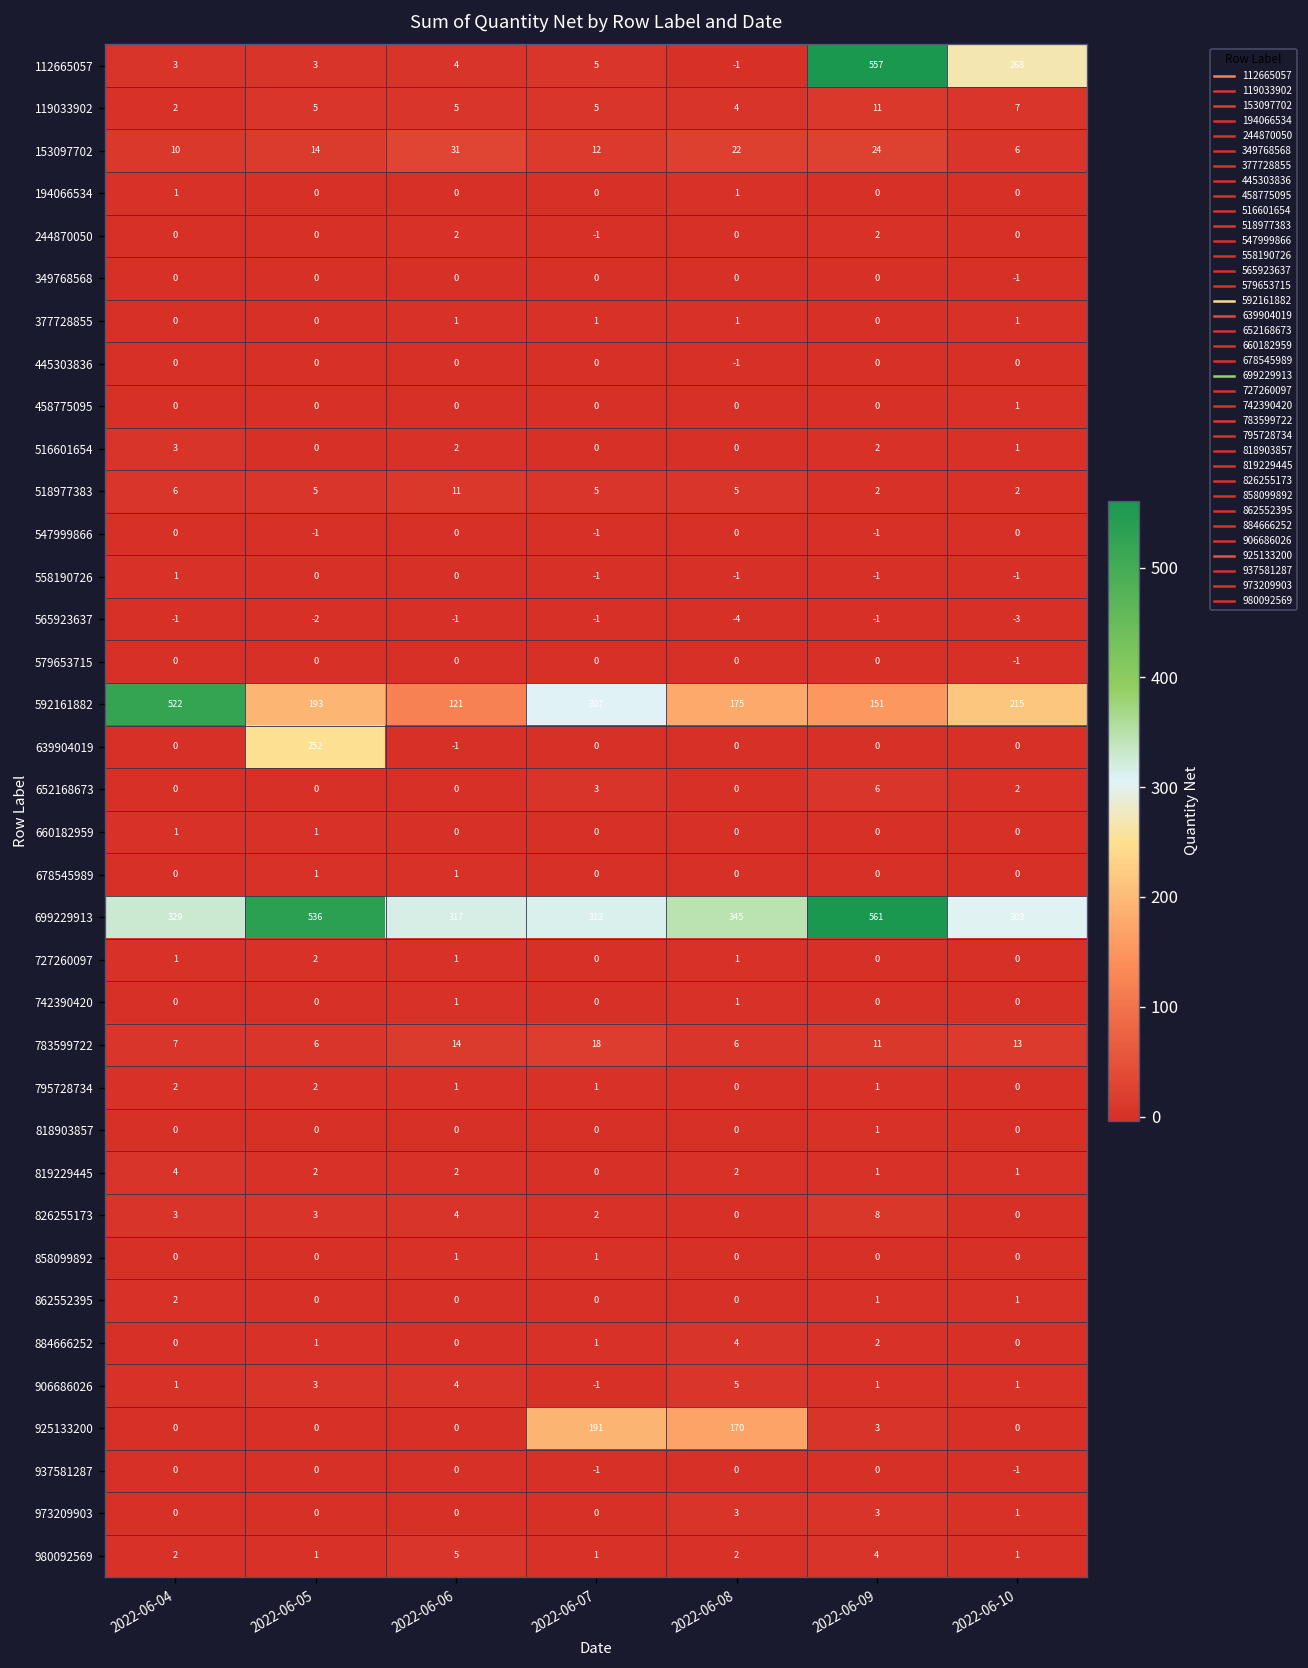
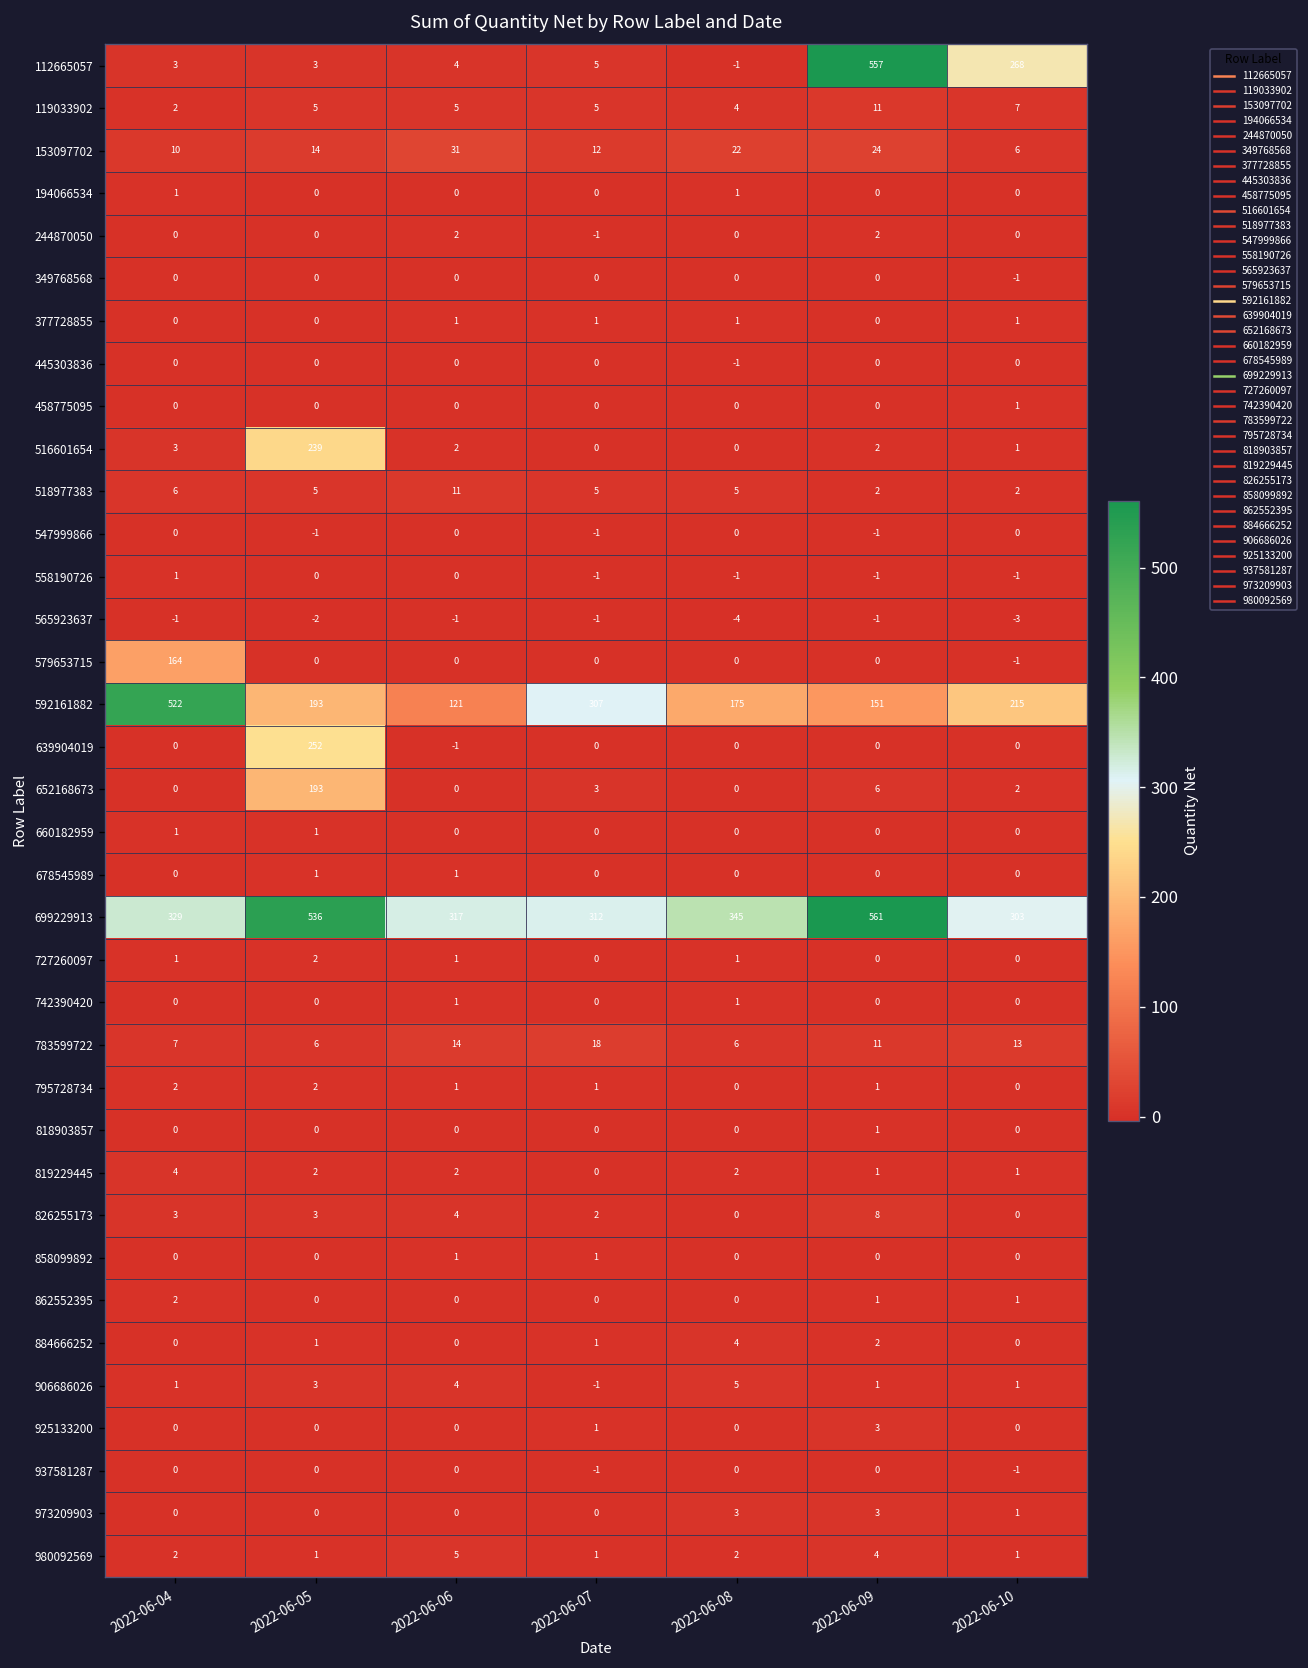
516601654, 2022-06-05: 0 -> 239
579653715, 2022-06-04: 0 -> 164
652168673, 2022-06-05: 0 -> 193
925133200, 2022-06-07: 191 -> 1
925133200, 2022-06-08: 170 -> 0
